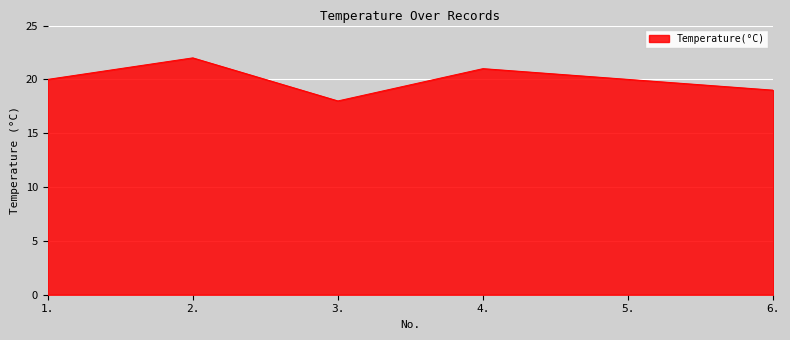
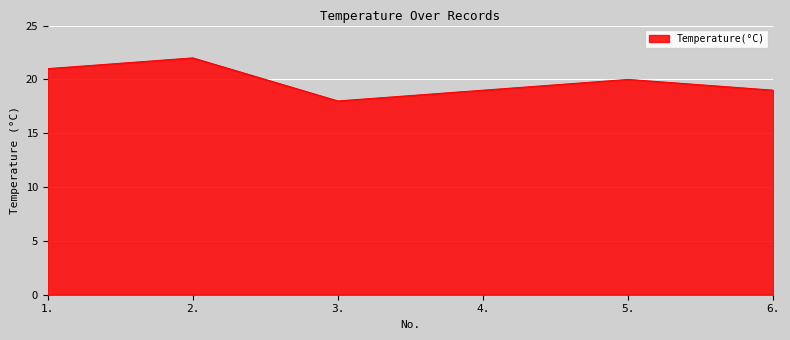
1.: 20 -> 21
4.: 21 -> 19
